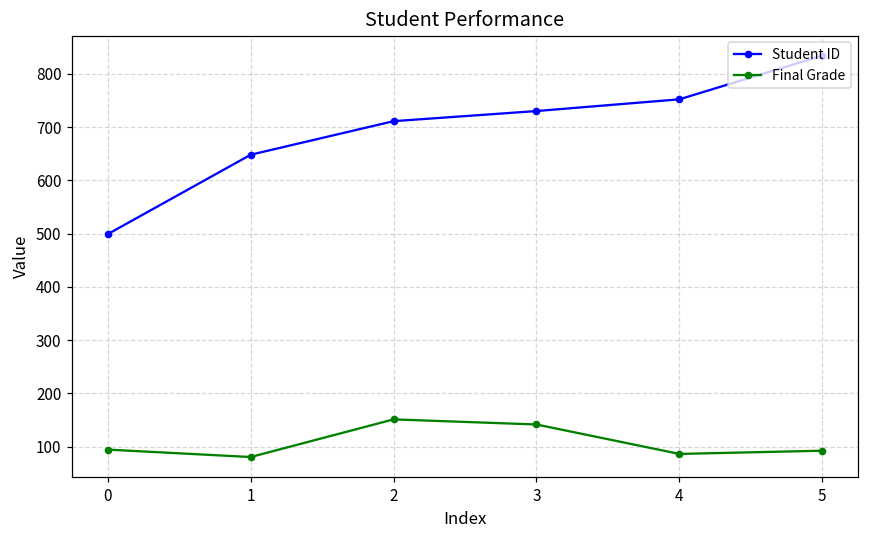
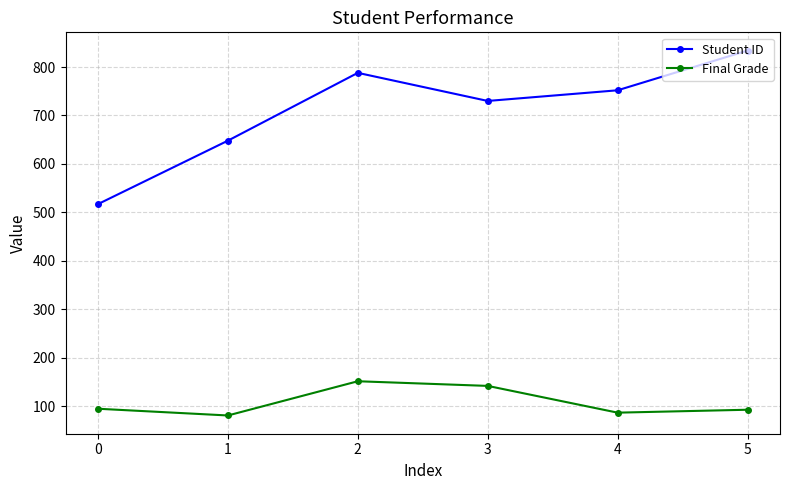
Student ID, 0: 500 -> 520
Student ID, 2: 710 -> 790
